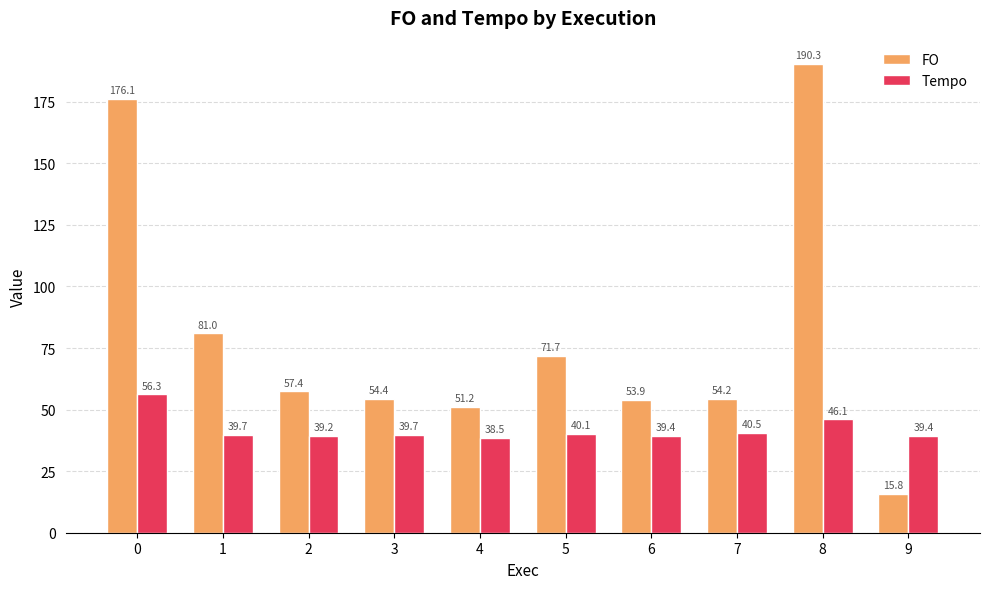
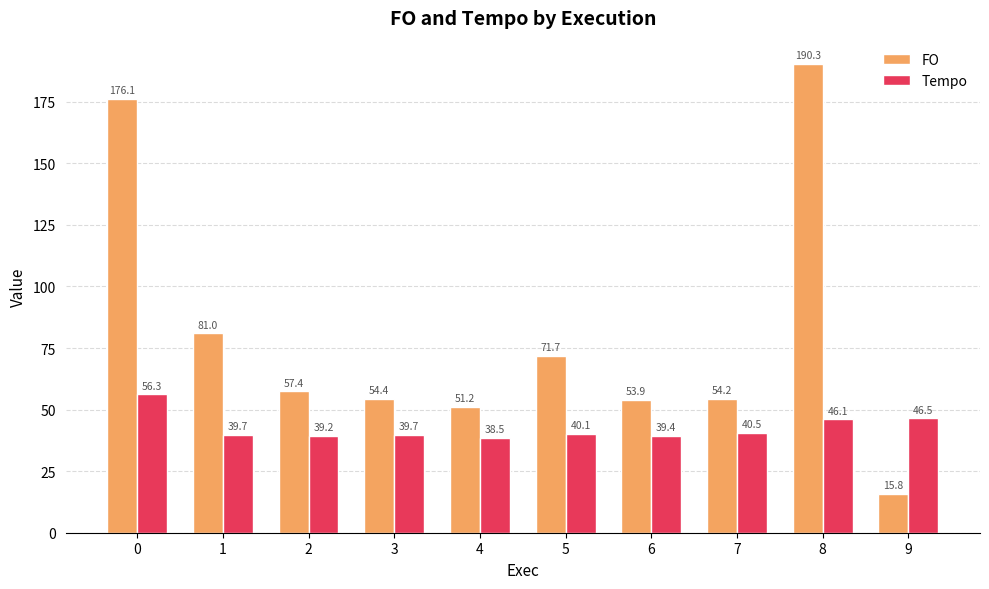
Tempo, 9: 39.4 -> 46.5
